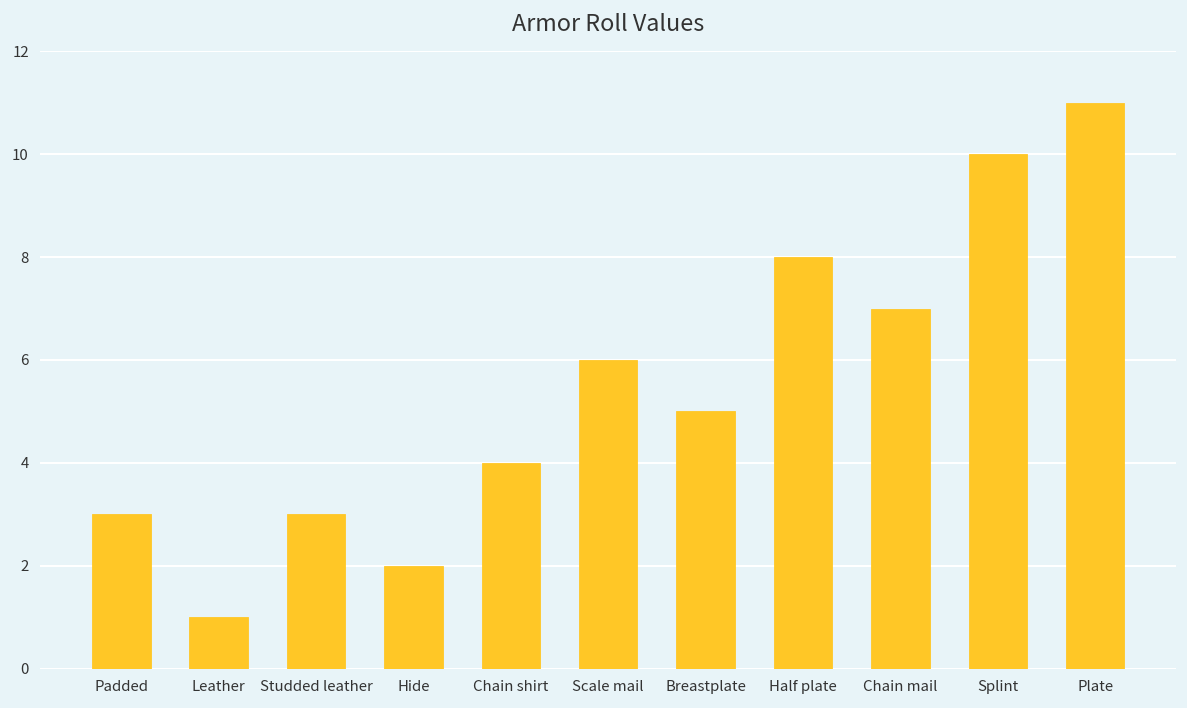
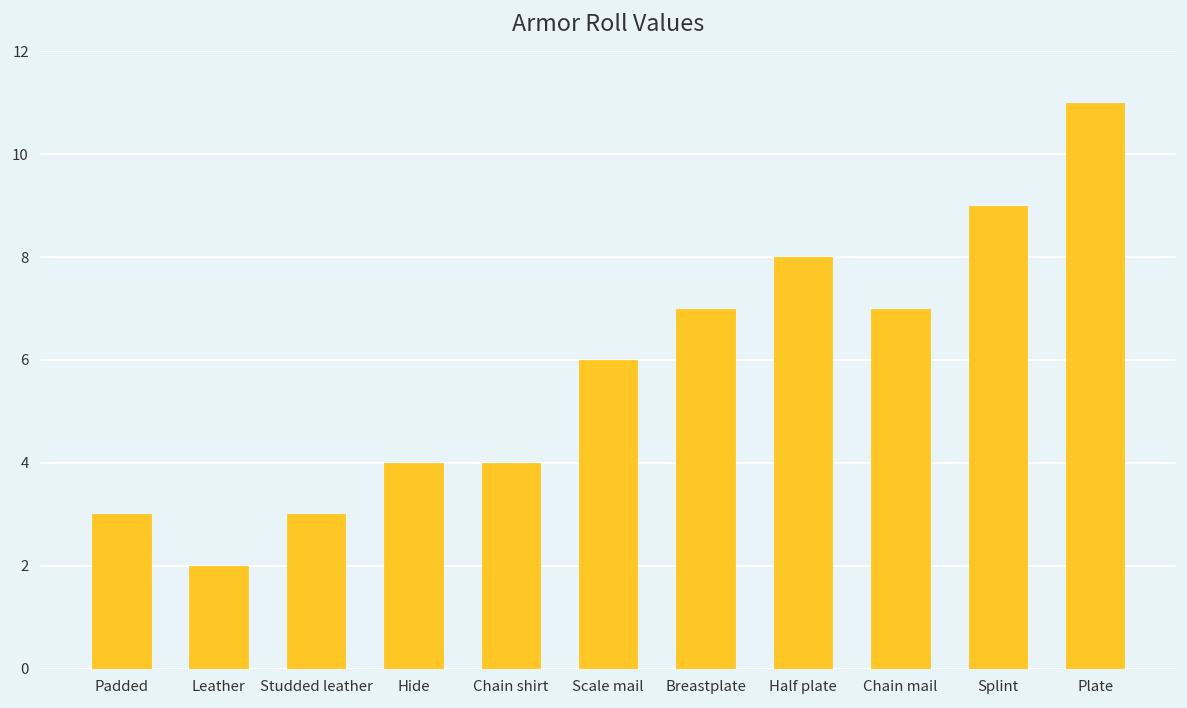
Leather: 1 -> 2
Hide: 2 -> 4
Breastplate: 5 -> 7
Splint: 10 -> 9
